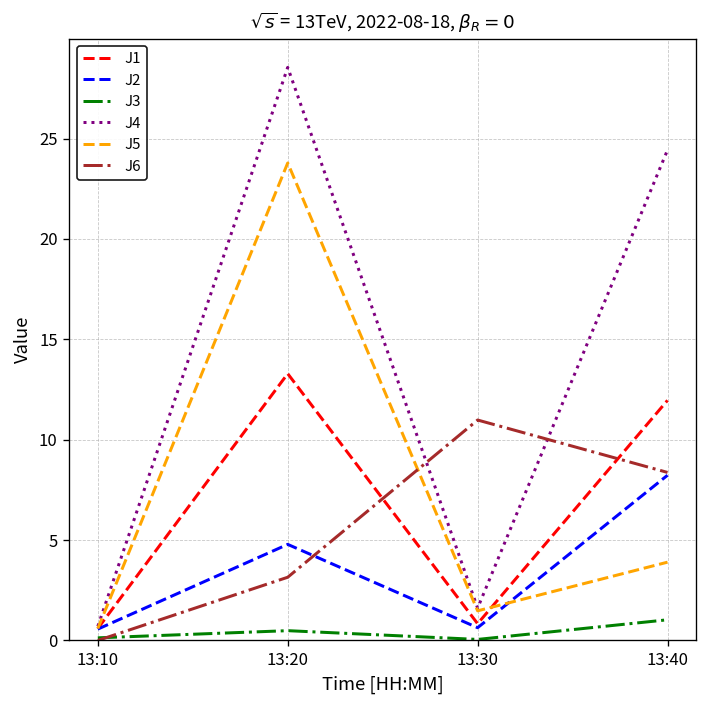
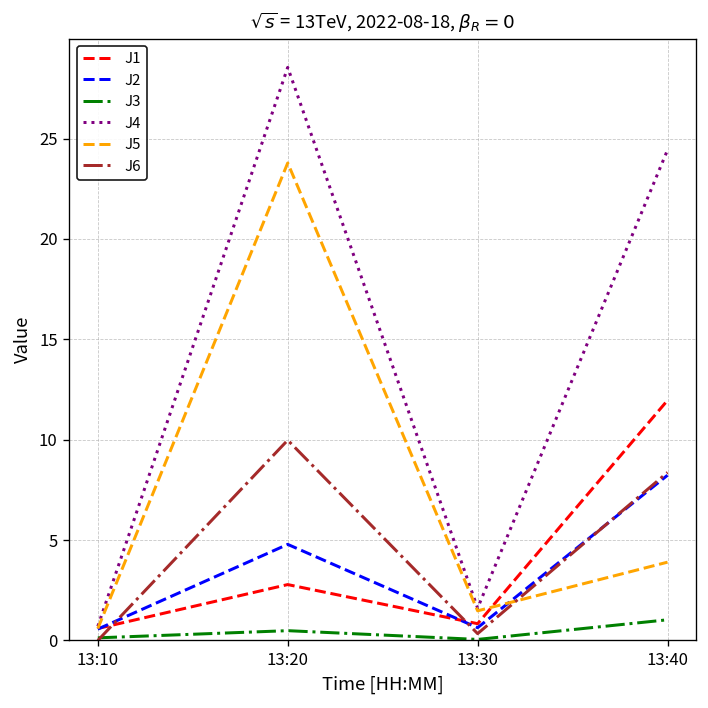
J1, 13:20: 13.3 -> 2.8
J6, 13:20: 3.1 -> 10.0
J6, 13:30: 11.0 -> 0.3
